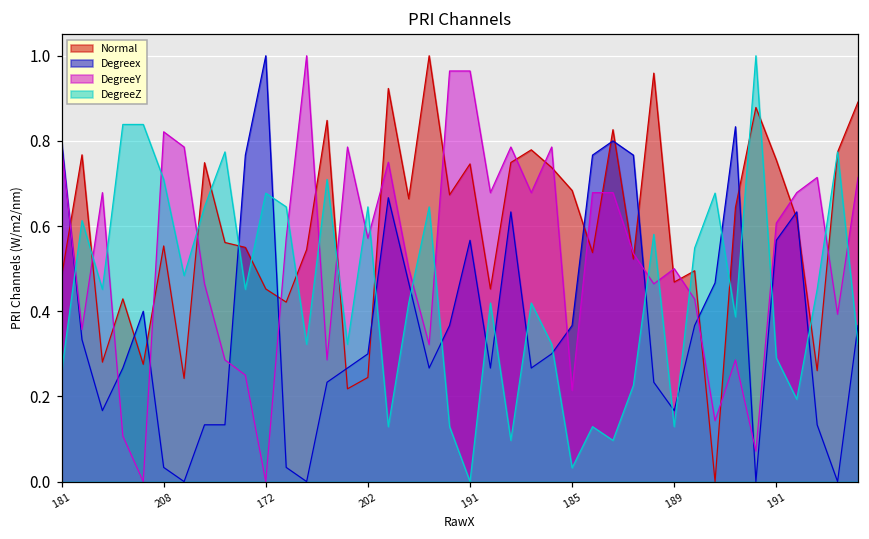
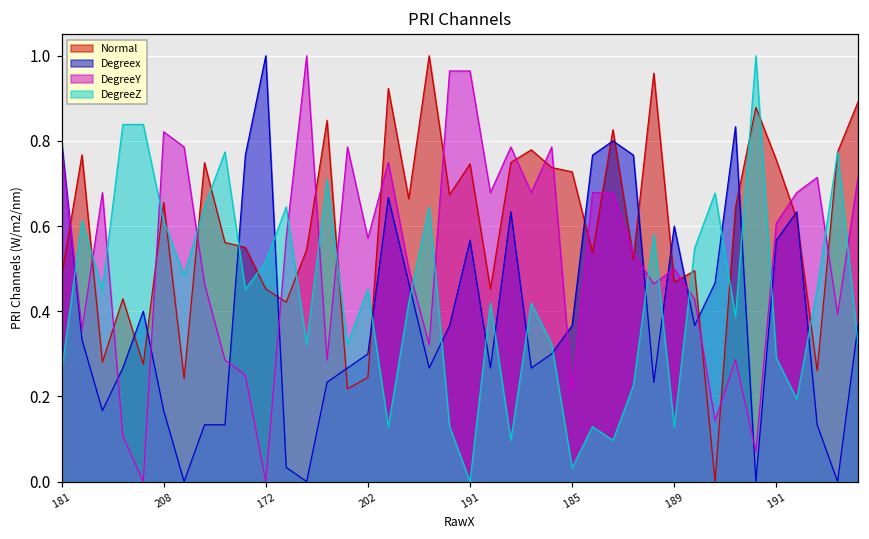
Normal, 208: 0.55 -> 0.66
Degreex, 208: 0.03 -> 0.17
DegreeZ, 208: 0.71 -> 0.61
DegreeZ, 172: 0.68 -> 0.52
DegreeZ, 202: 0.65 -> 0.45
Normal, 185: 0.68 -> 0.73
Degreex, 189: 0.17 -> 0.60
